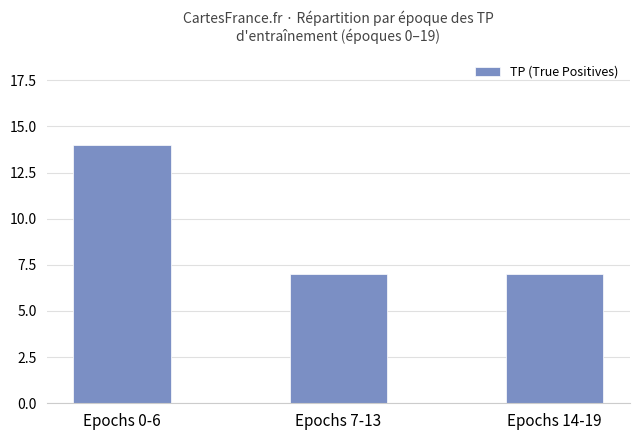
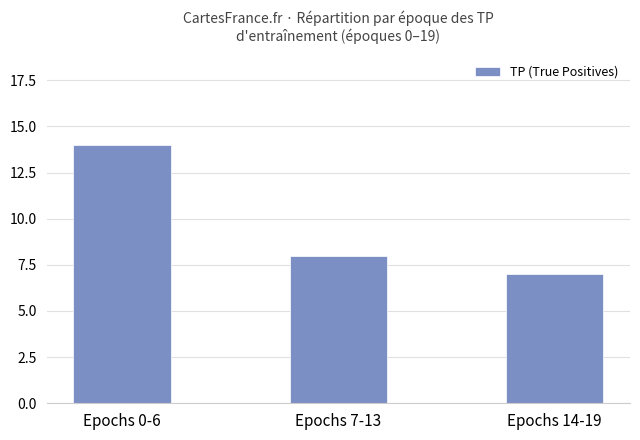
Epochs 7-13: 7 -> 8
